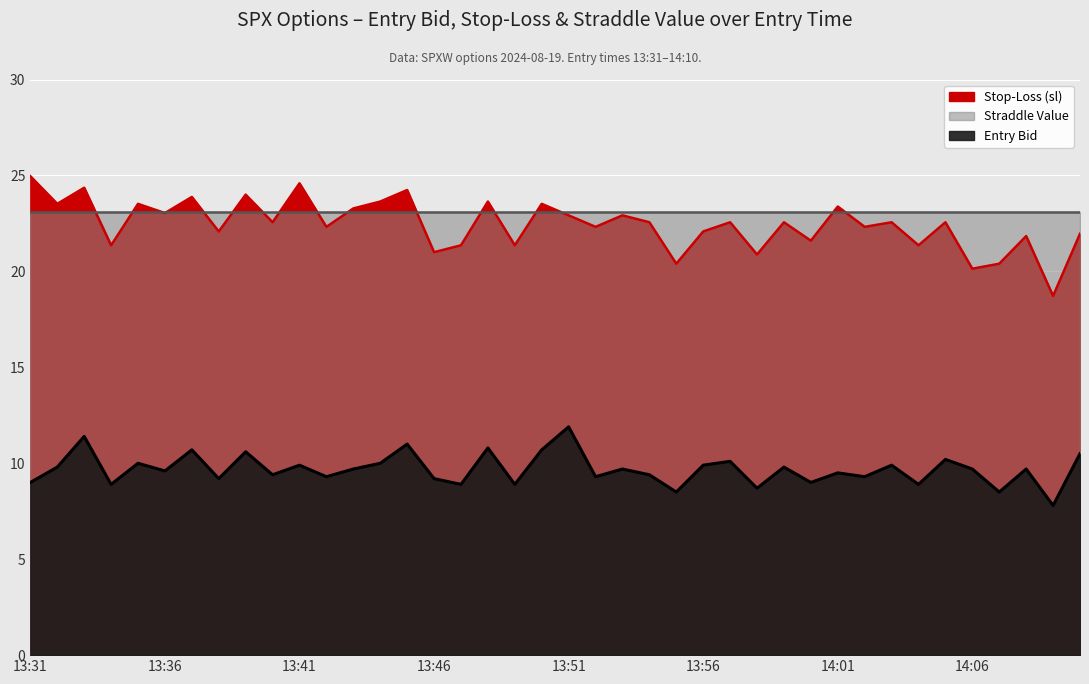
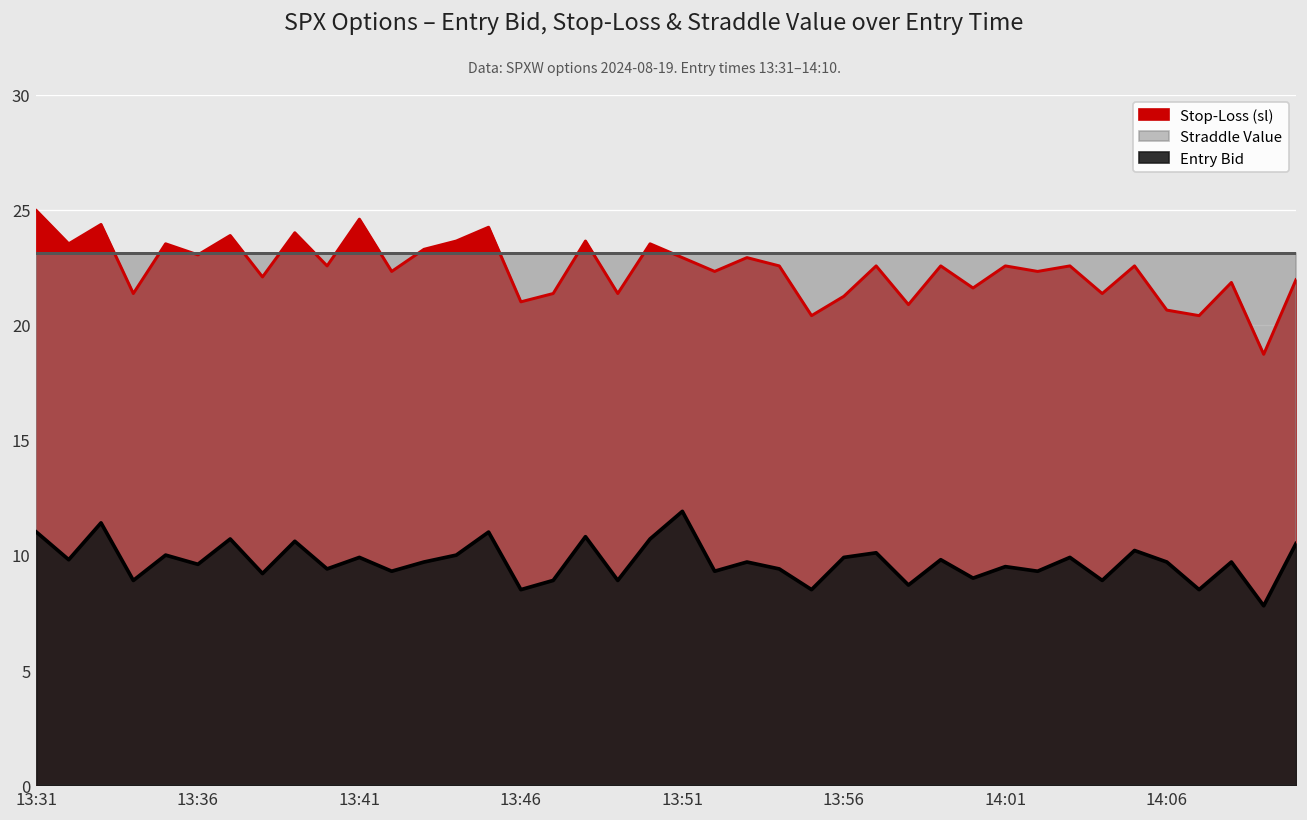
Entry Bid, 13:31: 9 -> 11
Entry Bid, 13:46: 9.2 -> 8.5
Stop-Loss (sl), 13:56: 22.1 -> 21.2
Stop-Loss (sl), 14:01: 23.4 -> 22.6
Stop-Loss (sl), 14:06: 20.1 -> 20.6
